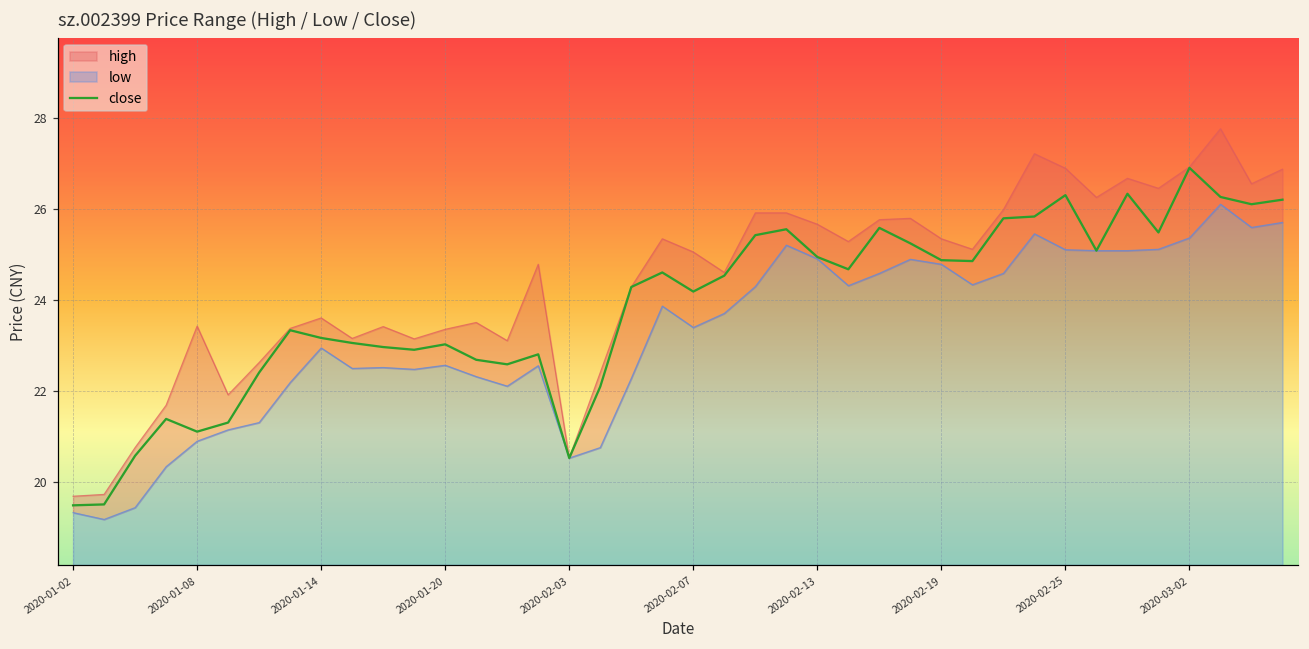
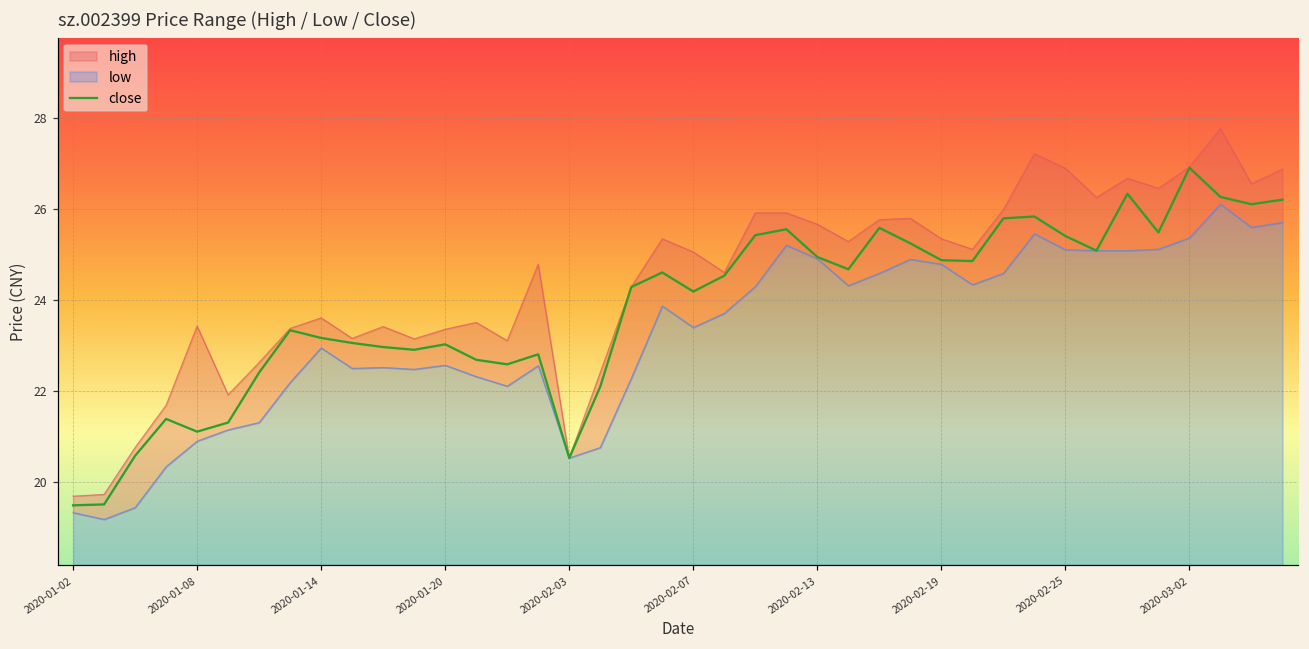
close, 2020-02-25: 26.3 -> 25.4
